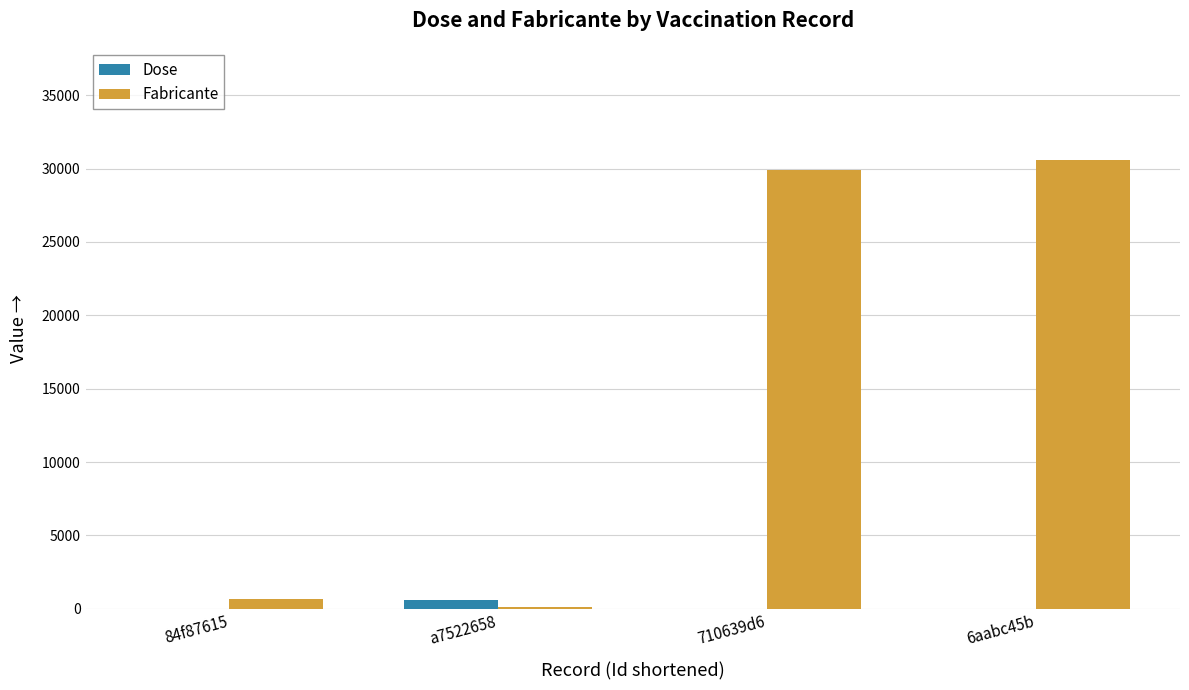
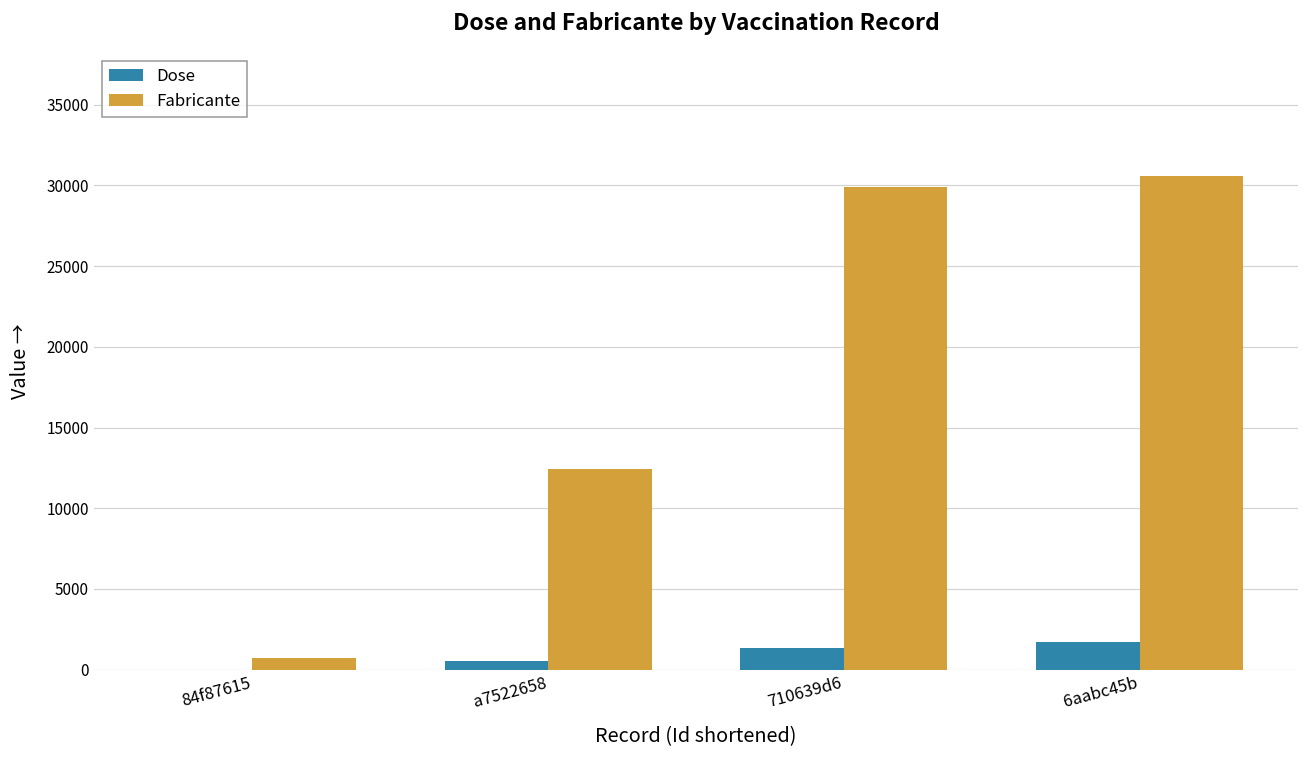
Fabricante, a7522658: 100 -> 12400
Dose, 710639d6: 0 -> 1400
Dose, 6aabc45b: 0 -> 1700
